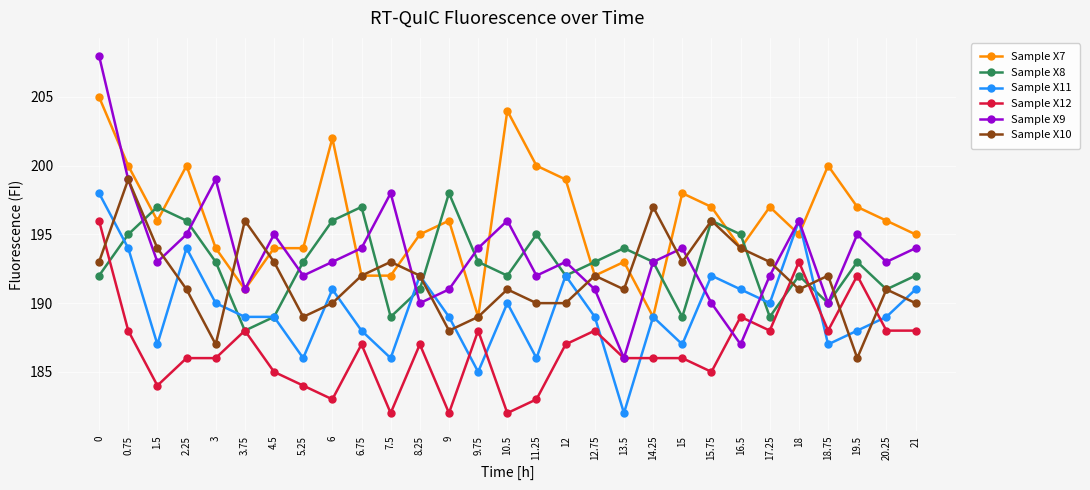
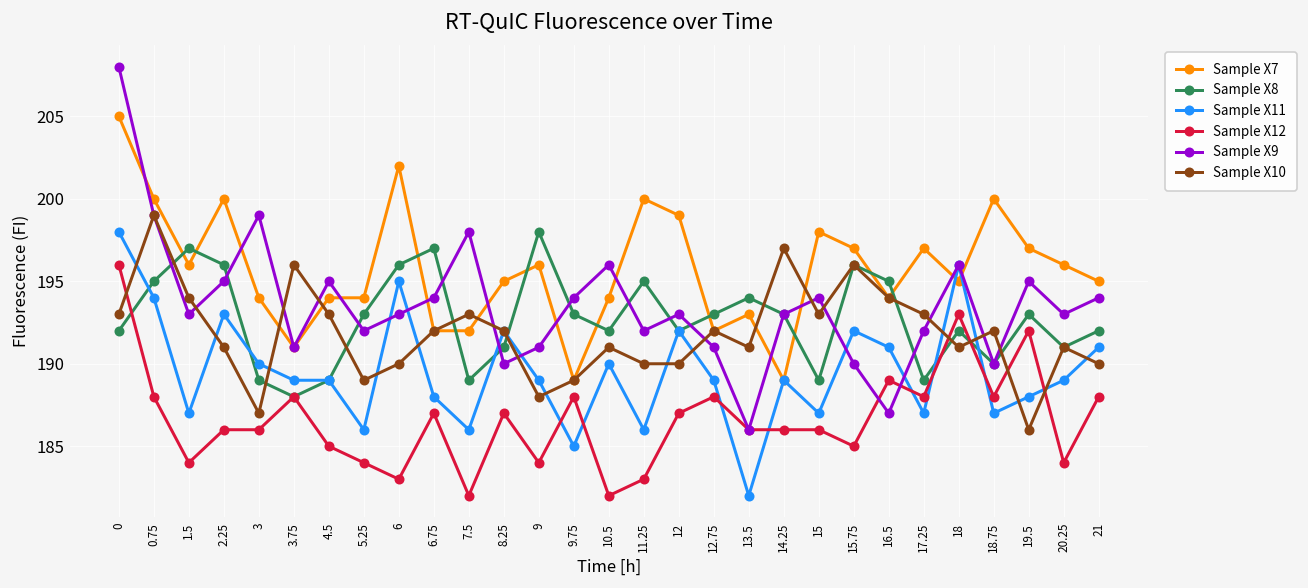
Sample X11, 2.25: 194 -> 193
Sample X8, 3: 193 -> 189
Sample X11, 6: 191 -> 195
Sample X12, 9: 182 -> 184
Sample X7, 10.5: 204 -> 194
Sample X11, 17.25: 190 -> 187
Sample X12, 20.25: 188 -> 184
